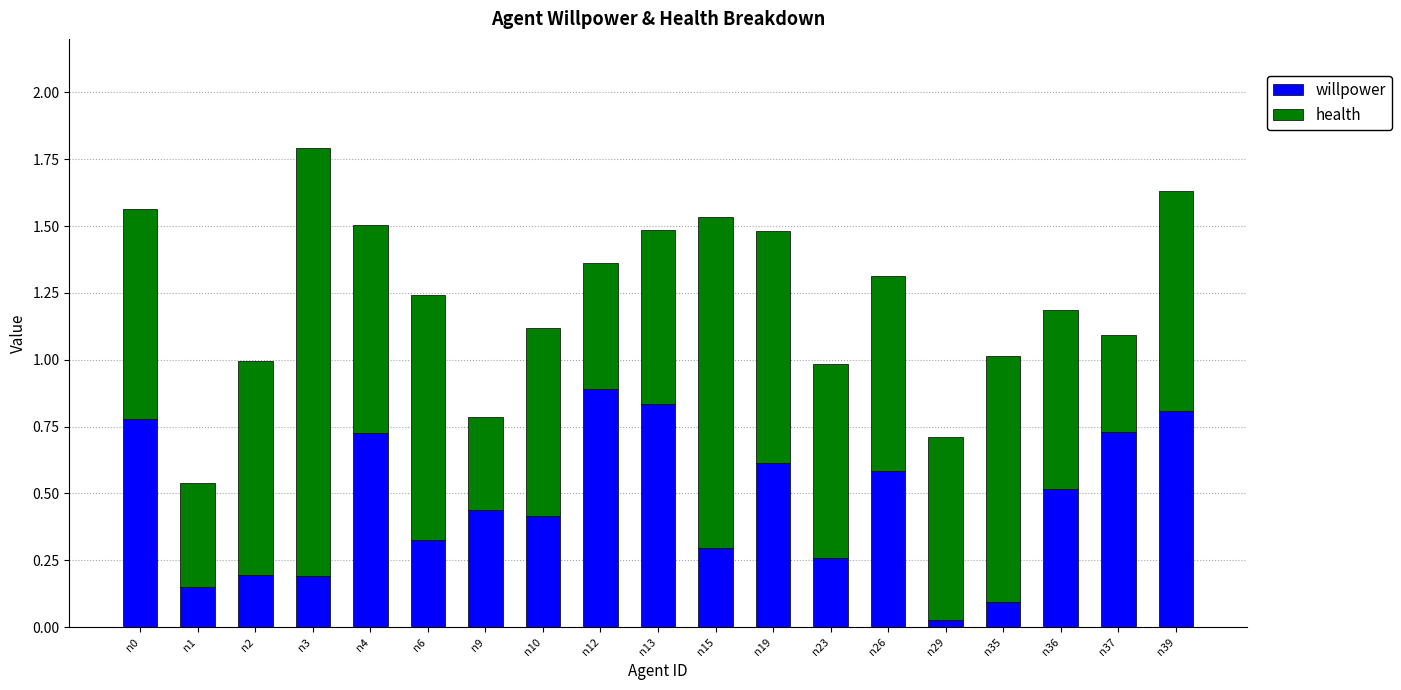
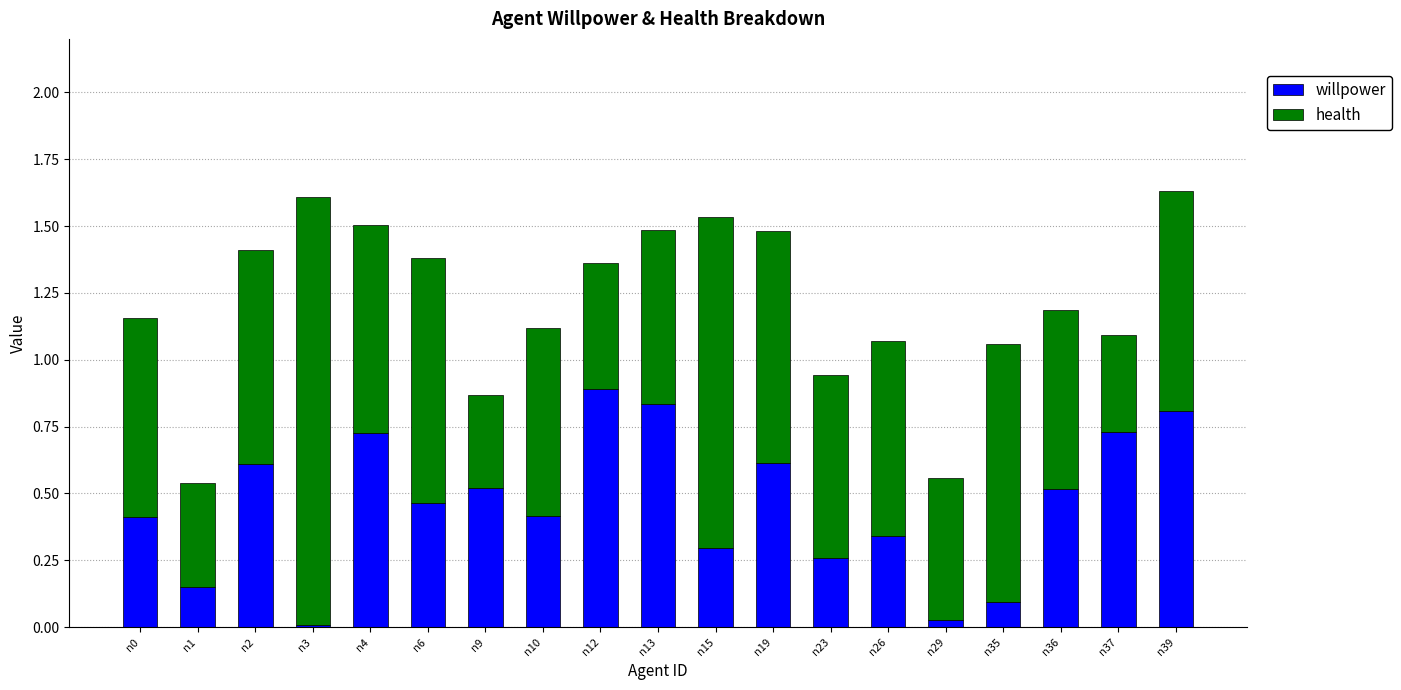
willpower, n0: 0.78 -> 0.41
health, n0: 0.78 -> 0.75
willpower, n2: 0.19 -> 0.61
willpower, n3: 0.19 -> 0.01
willpower, n6: 0.33 -> 0.47
willpower, n9: 0.44 -> 0.52
health, n23: 0.73 -> 0.69
willpower, n26: 0.58 -> 0.34
health, n29: 0.68 -> 0.53
health, n35: 0.92 -> 0.96
